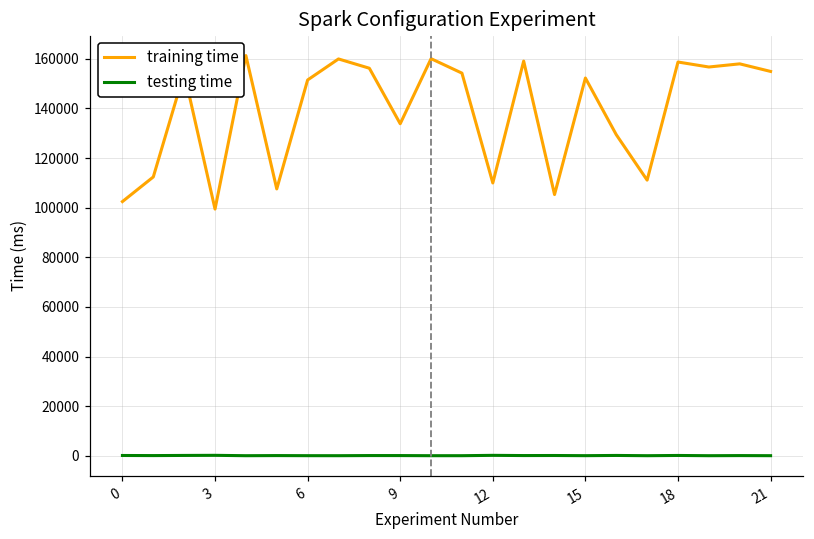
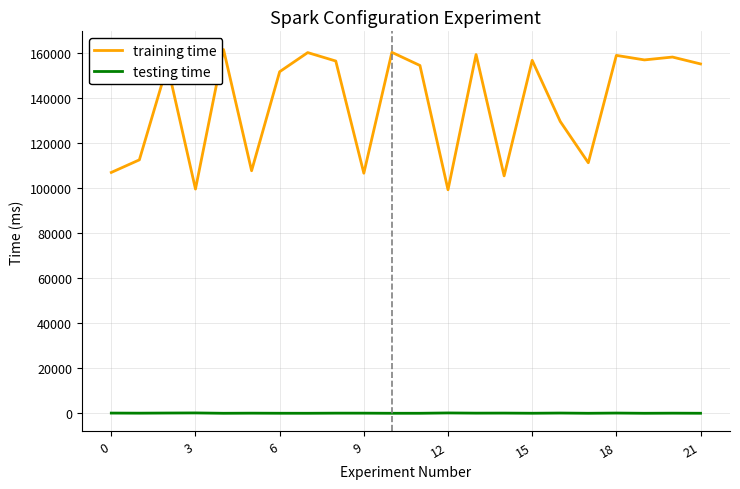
training time, 0: 102000 -> 107000
training time, 9: 134000 -> 106000
training time, 12: 110000 -> 99000
training time, 15: 152000 -> 157000
